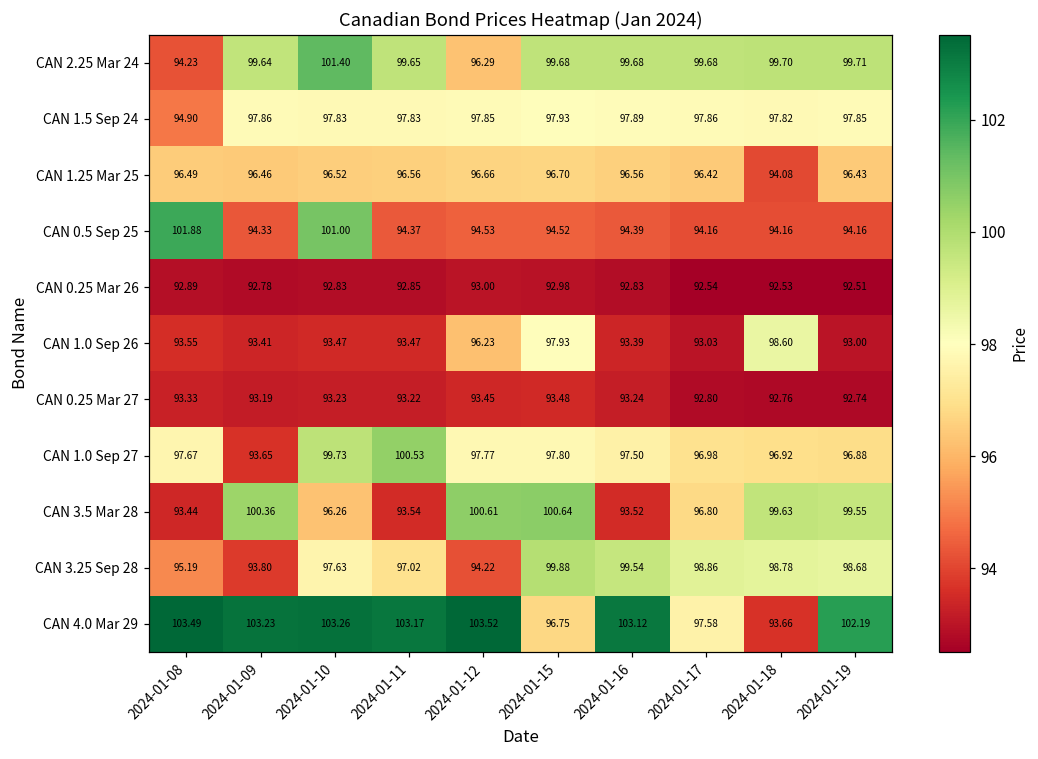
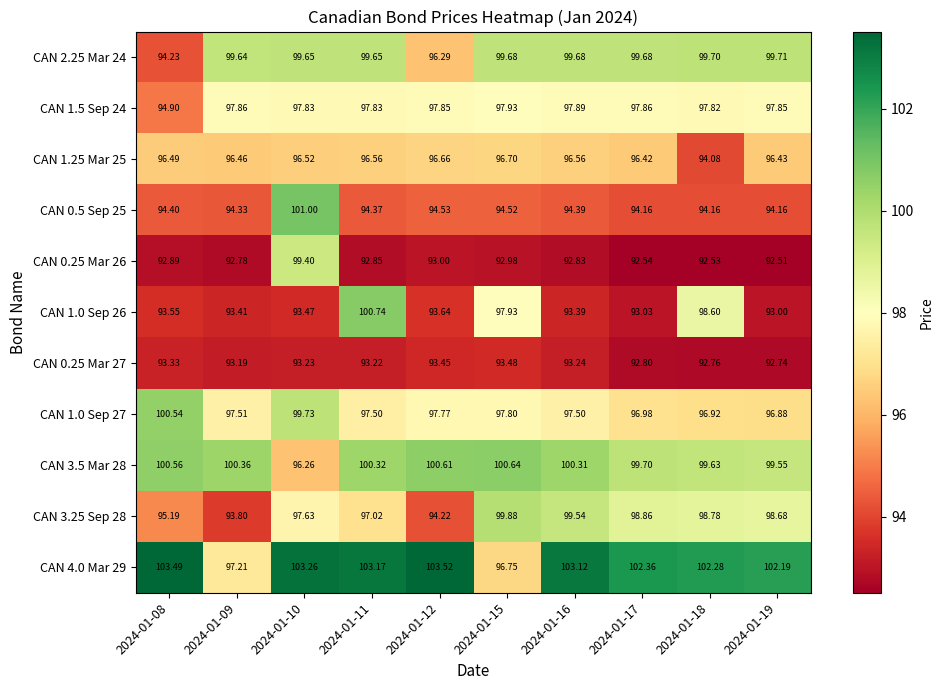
CAN 2.25 Mar 24, 2024-01-10: 101.40 -> 99.65
CAN 0.5 Sep 25, 2024-01-08: 101.88 -> 94.40
CAN 0.25 Mar 26, 2024-01-10: 92.83 -> 99.40
CAN 1.0 Sep 26, 2024-01-11: 93.47 -> 100.74
CAN 1.0 Sep 26, 2024-01-12: 96.23 -> 93.64
CAN 1.0 Sep 27, 2024-01-08: 97.67 -> 100.54
CAN 1.0 Sep 27, 2024-01-09: 93.65 -> 97.51
CAN 1.0 Sep 27, 2024-01-11: 100.53 -> 97.50
CAN 3.5 Mar 28, 2024-01-08: 93.44 -> 100.56
CAN 3.5 Mar 28, 2024-01-11: 93.54 -> 100.32
CAN 3.5 Mar 28, 2024-01-16: 93.52 -> 100.31
CAN 3.5 Mar 28, 2024-01-17: 96.80 -> 99.70
CAN 4.0 Mar 29, 2024-01-09: 103.23 -> 97.21
CAN 4.0 Mar 29, 2024-01-17: 97.58 -> 102.36
CAN 4.0 Mar 29, 2024-01-18: 93.66 -> 102.28
